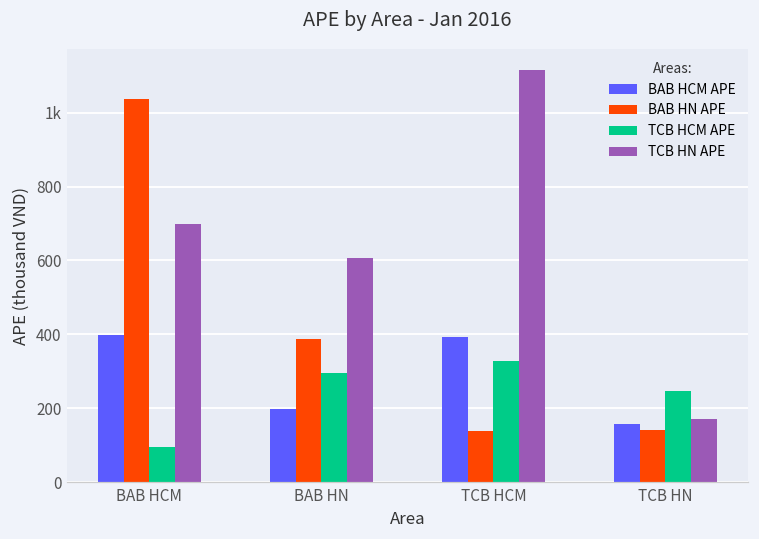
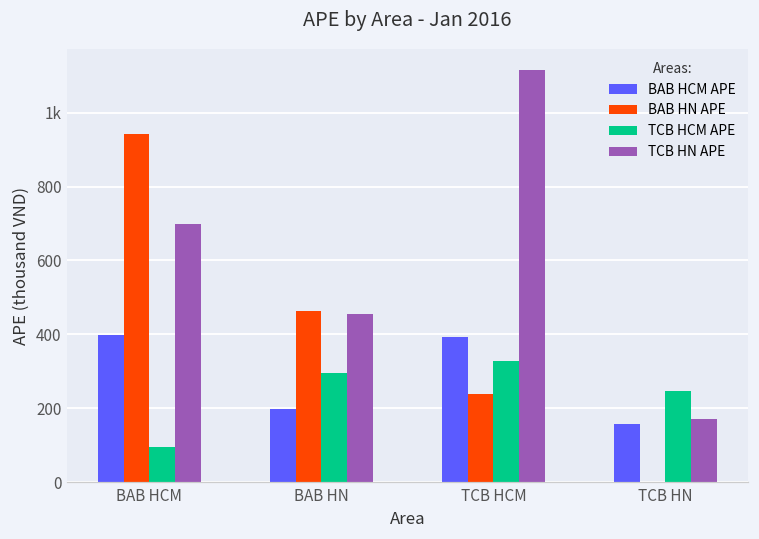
BAB HN APE, BAB HCM: 1040 -> 940
BAB HN APE, BAB HN: 390 -> 460
TCB HN APE, BAB HN: 610 -> 450
BAB HN APE, TCB HCM: 140 -> 240
BAB HN APE, TCB HN: 140 -> 0
